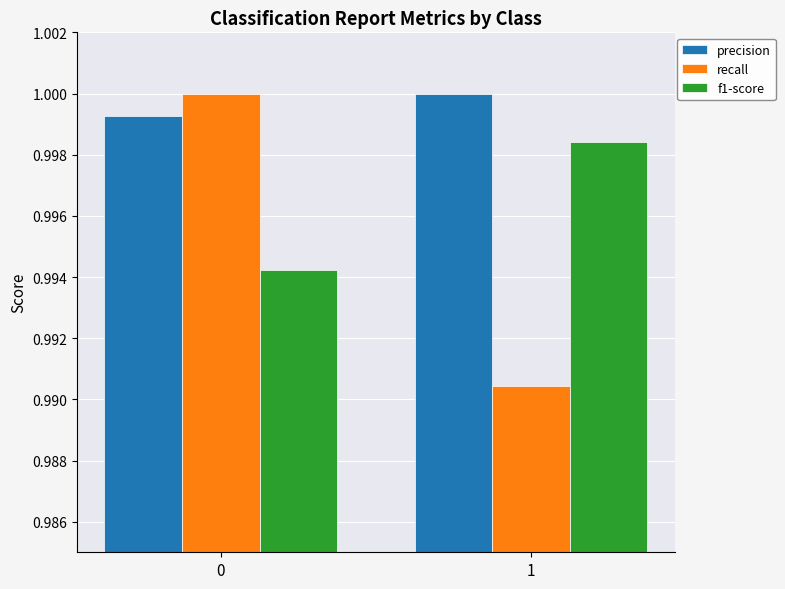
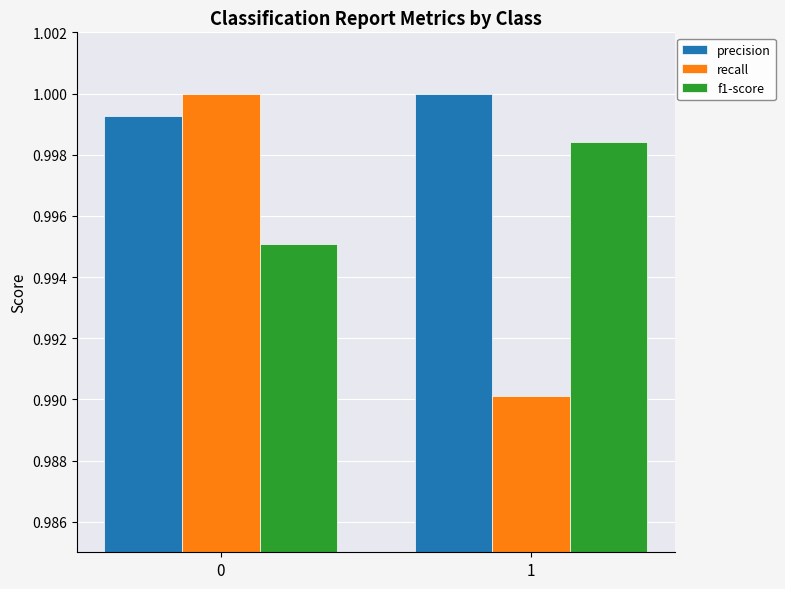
f1-score, 0: 0.9942 -> 0.9951
recall, 1: 0.9904 -> 0.9901
